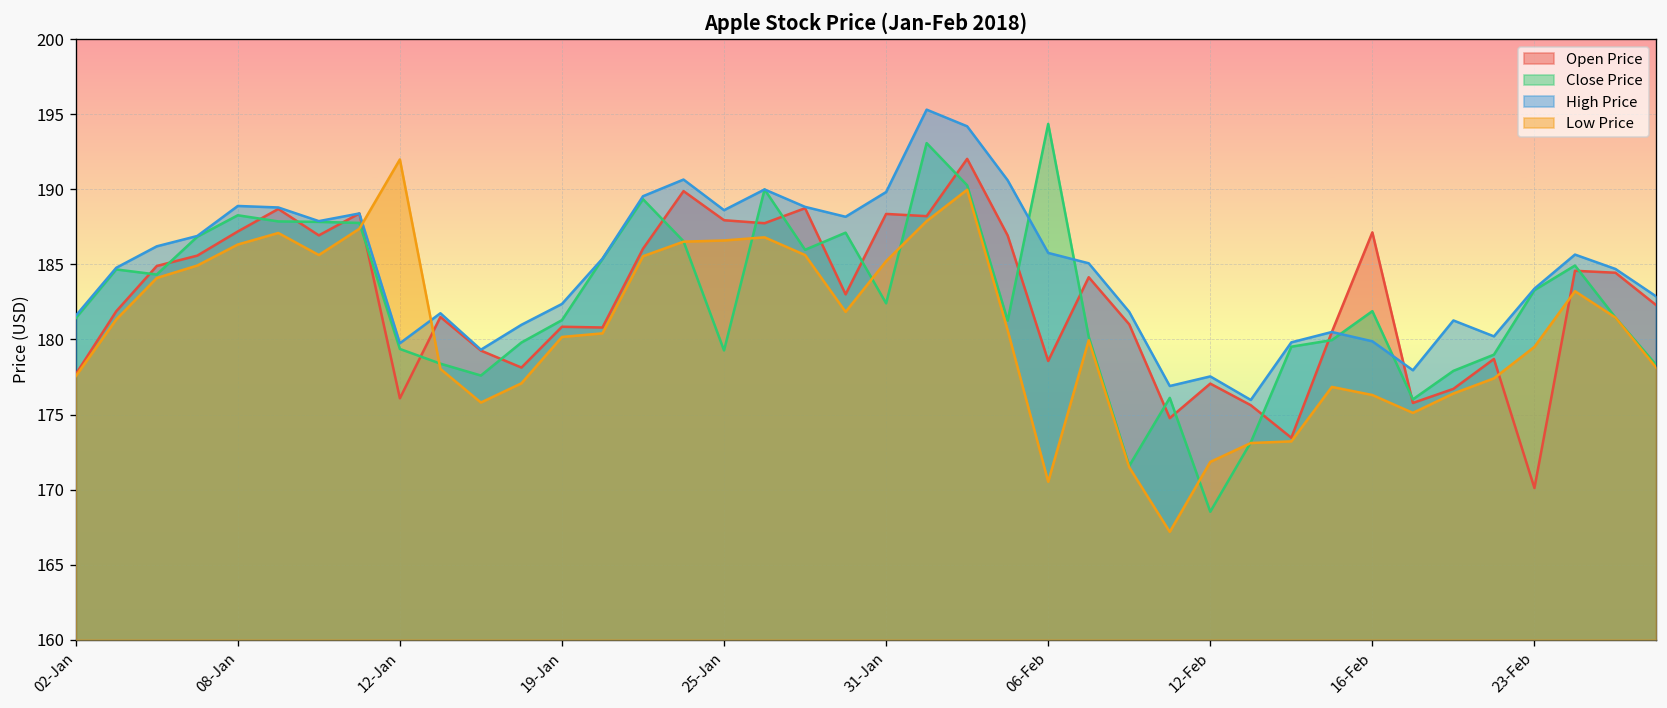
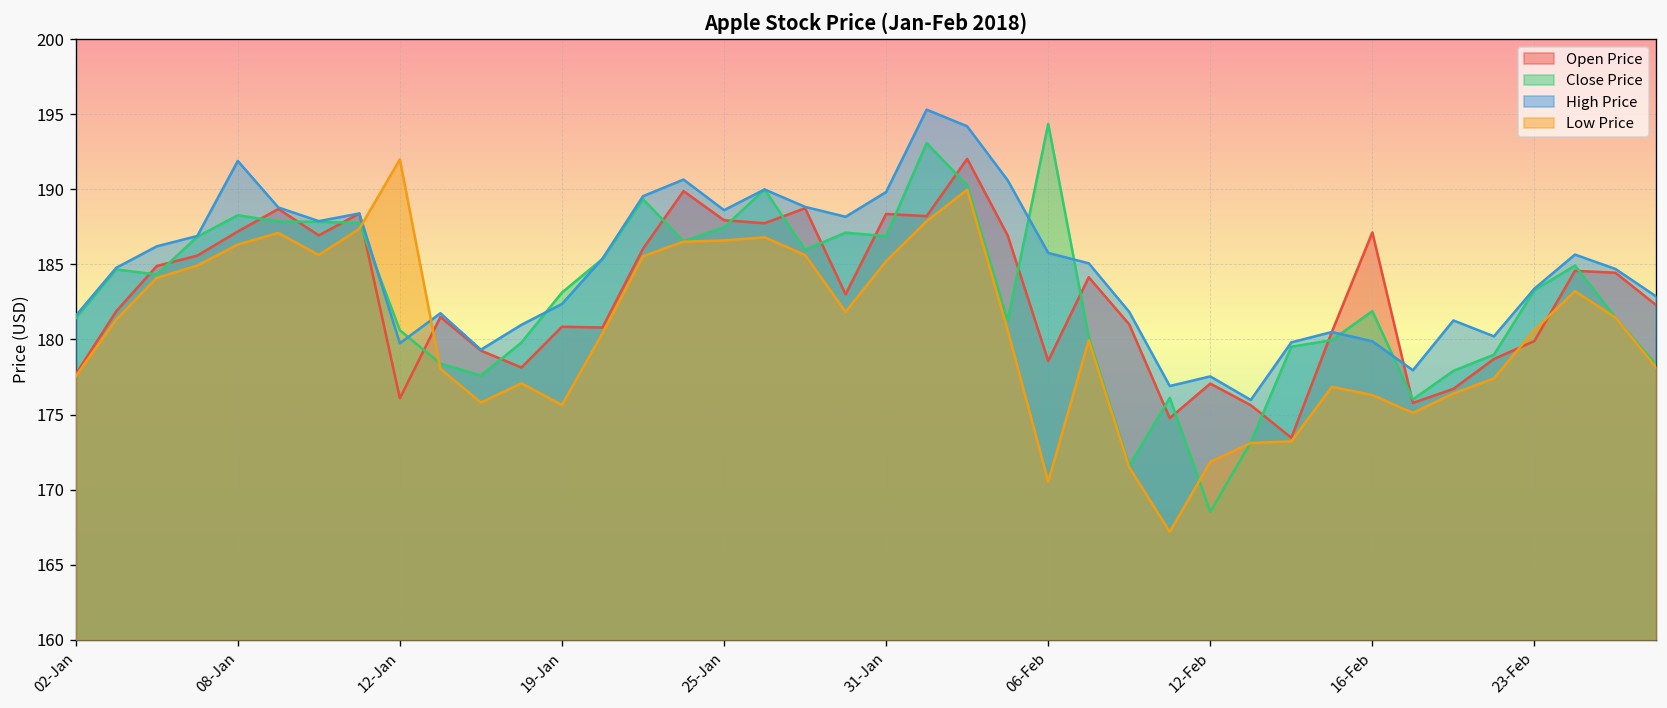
High Price, 08-Jan: 188.9 -> 191.9
Close Price, 12-Jan: 179.4 -> 180.6
Close Price, 19-Jan: 181.3 -> 183.1
Low Price, 19-Jan: 180.2 -> 175.6
Close Price, 25-Jan: 179.3 -> 187.5
Close Price, 31-Jan: 182.4 -> 186.9
Open Price, 23-Feb: 170.1 -> 179.9
Low Price, 23-Feb: 179.5 -> 180.6
